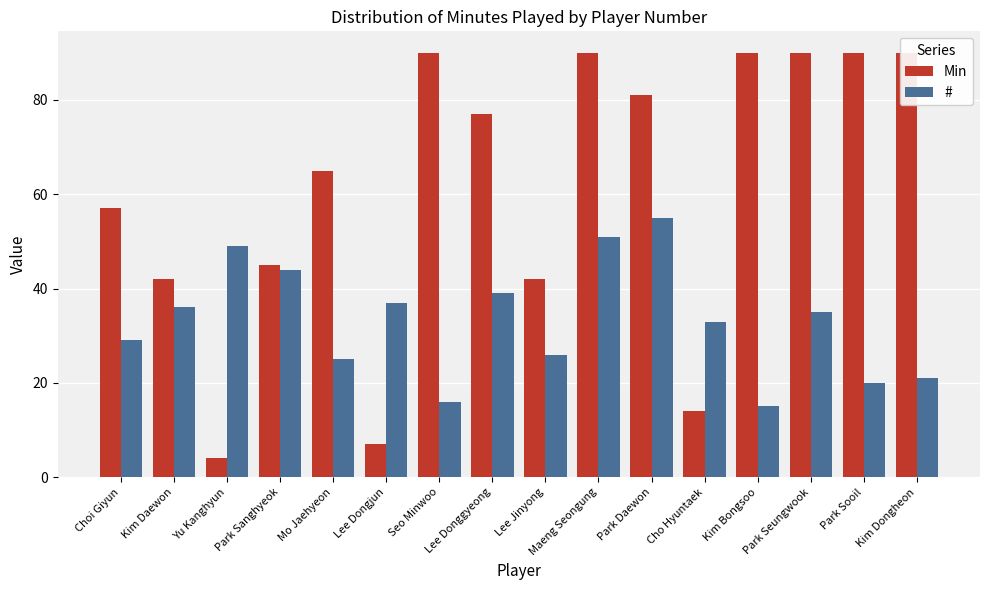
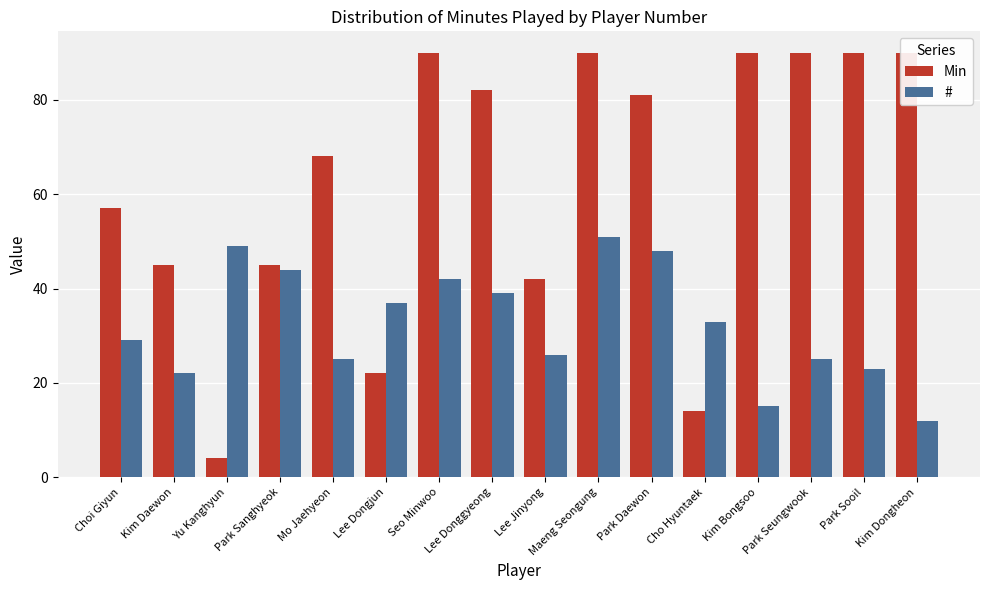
Min, Kim Daewon: 42 -> 45
#, Kim Daewon: 36 -> 22
Min, Mo Jaehyeon: 65 -> 68
Min, Lee Dongjun: 7 -> 22
#, Seo Minwoo: 16 -> 42
Min, Lee Donggyeong: 77 -> 82
#, Park Daewon: 55 -> 48
#, Park Seungwook: 35 -> 25
#, Park Sooil: 20 -> 23
#, Kim Dongheon: 21 -> 12
